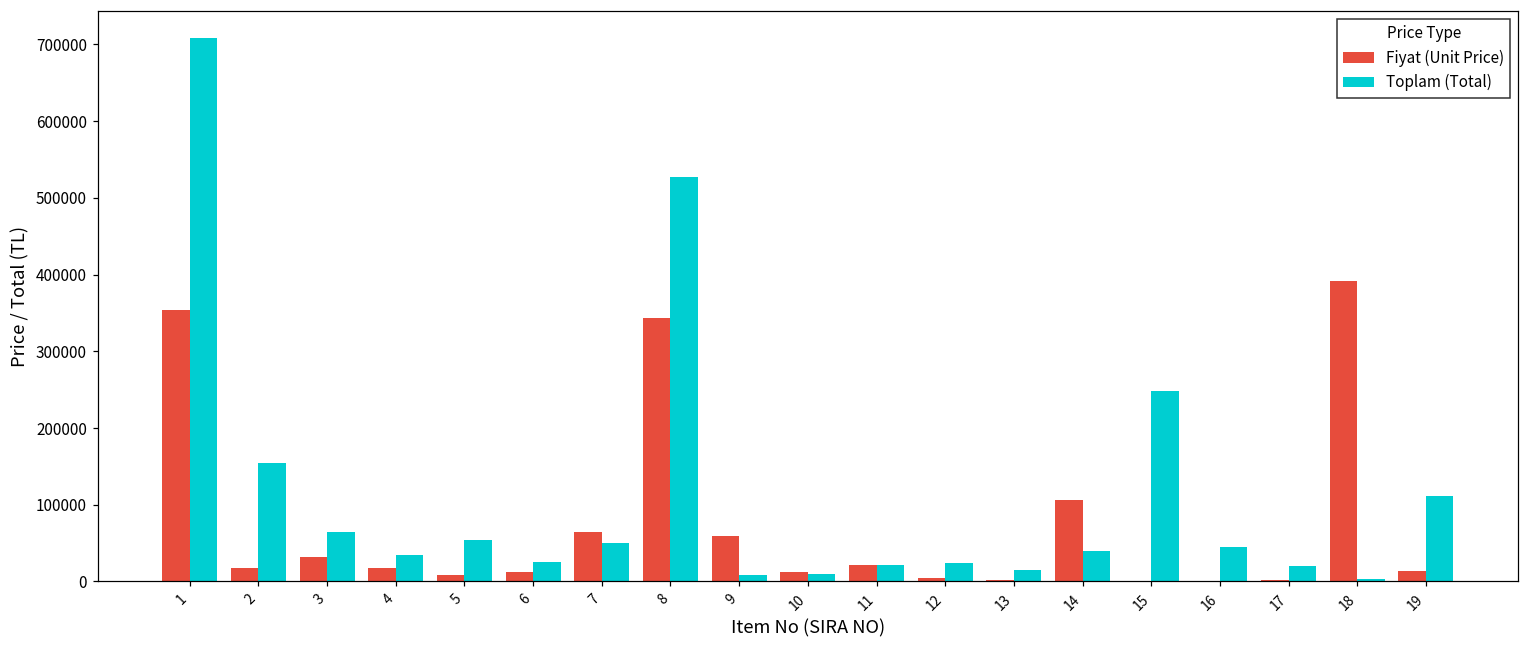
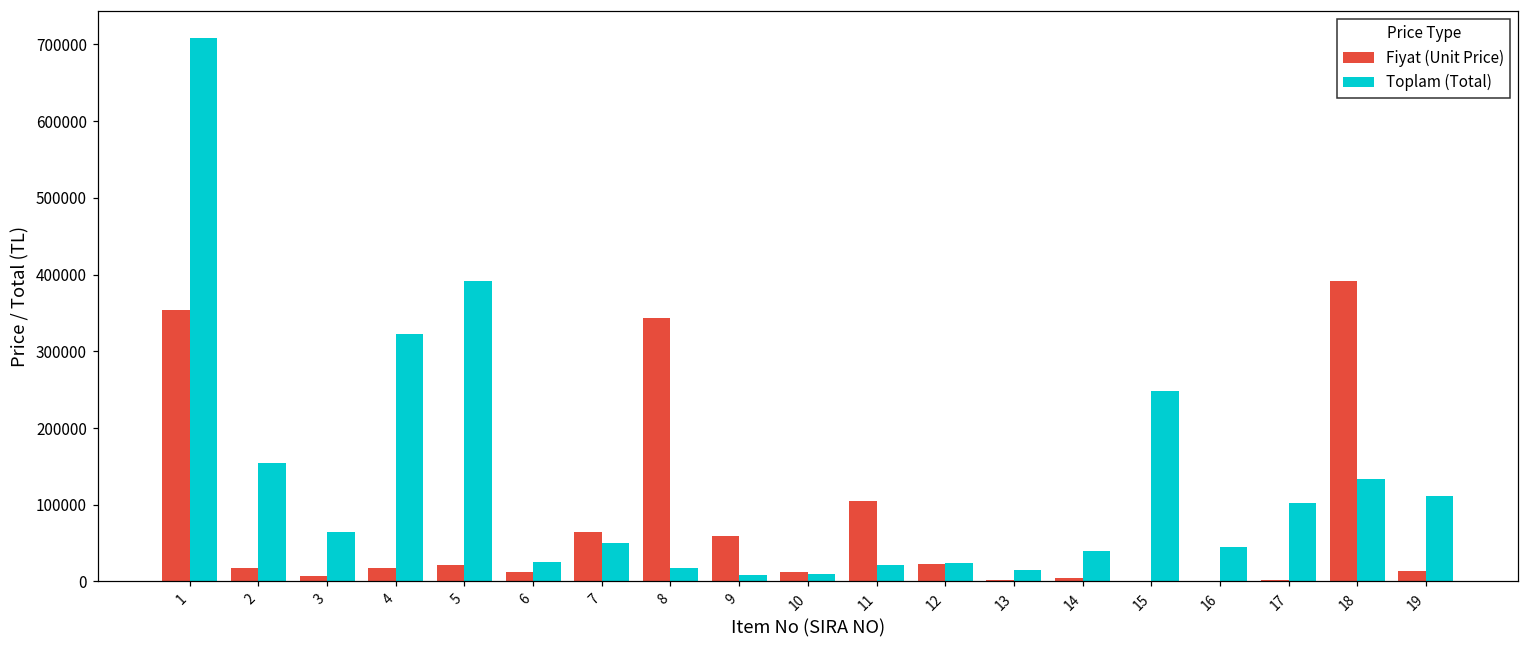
Fiyat (Unit Price), 3: 30000 -> 10000
Toplam (Total), 4: 40000 -> 320000
Fiyat (Unit Price), 5: 10000 -> 20000
Toplam (Total), 5: 50000 -> 390000
Toplam (Total), 8: 530000 -> 20000
Fiyat (Unit Price), 11: 20000 -> 110000
Fiyat (Unit Price), 12: 0 -> 20000
Fiyat (Unit Price), 14: 110000 -> 10000
Toplam (Total), 17: 20000 -> 100000
Toplam (Total), 18: 0 -> 130000
